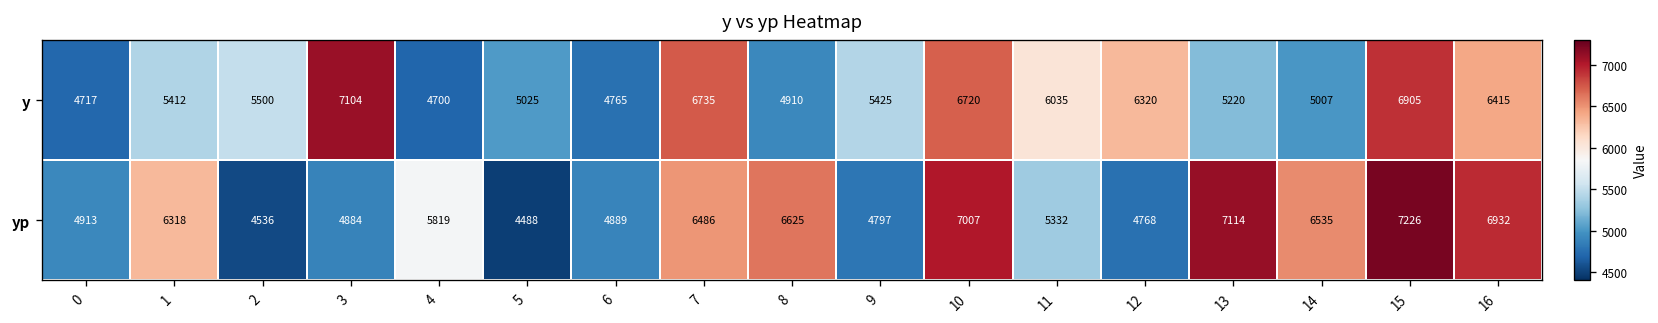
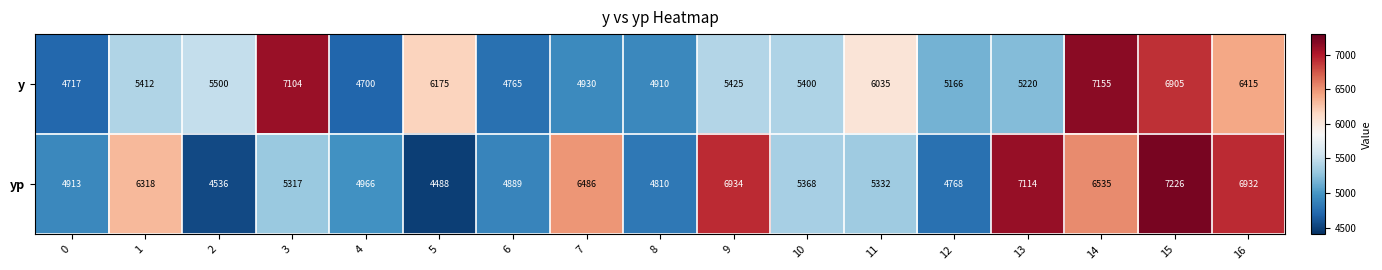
y, 5: 5025 -> 6175
y, 7: 6735 -> 4930
y, 10: 6720 -> 5400
y, 12: 6320 -> 5166
y, 14: 5007 -> 7155
yp, 3: 4884 -> 5317
yp, 4: 5819 -> 4966
yp, 8: 6625 -> 4810
yp, 9: 4797 -> 6934
yp, 10: 7007 -> 5368
